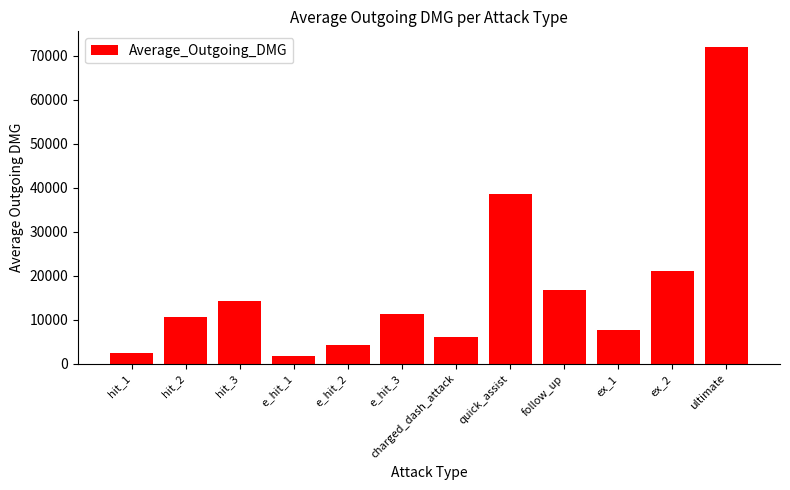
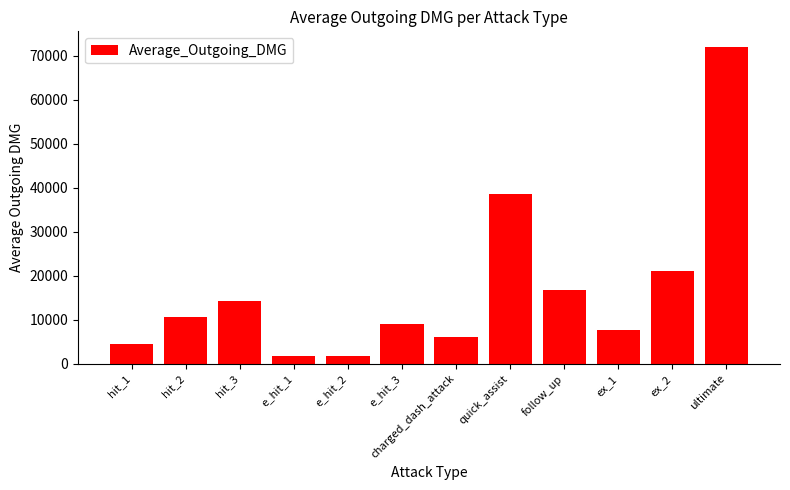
hit_1: 2000 -> 4000
e_hit_2: 4000 -> 2000
e_hit_3: 11000 -> 9000
